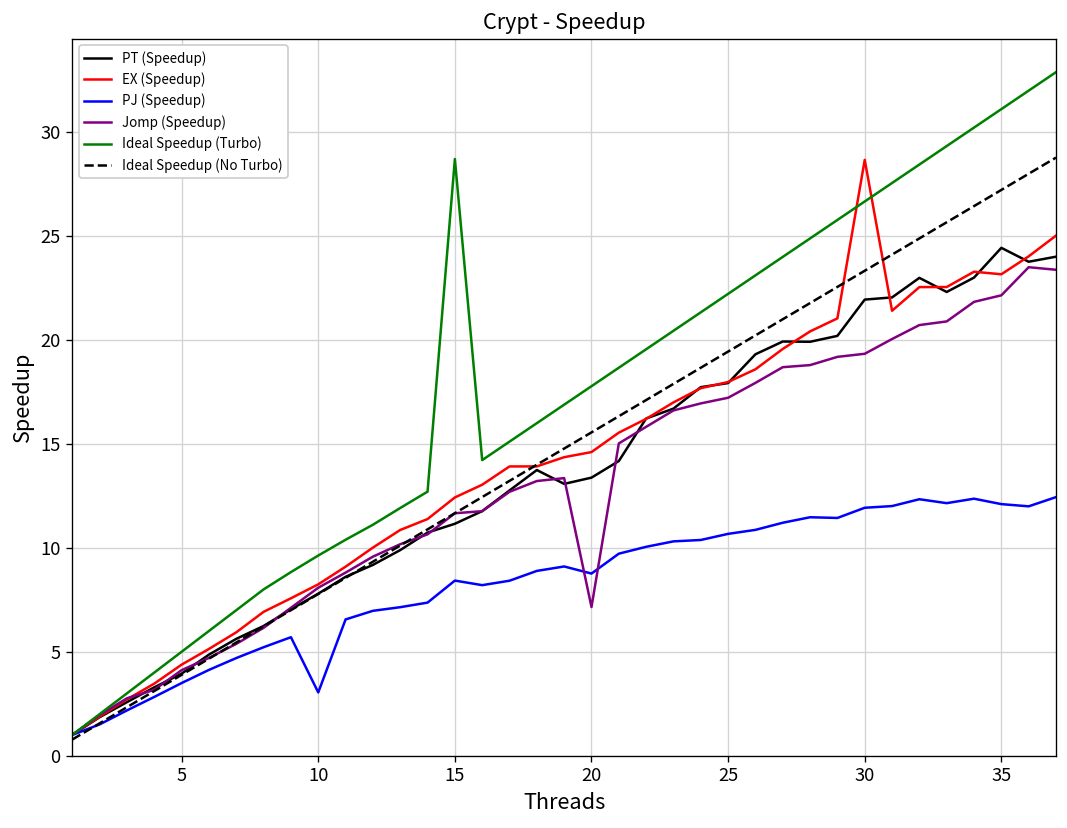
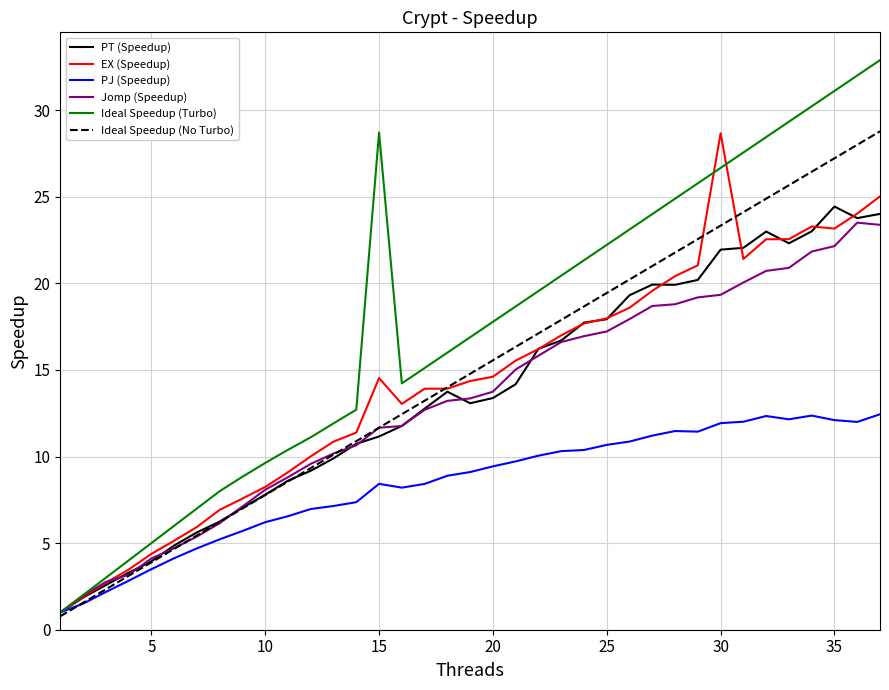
PJ (Speedup), 10: 3.0 -> 6.2
EX (Speedup), 15: 12.4 -> 14.5
PJ (Speedup), 20: 8.8 -> 9.4
Jomp (Speedup), 20: 7.2 -> 13.7
